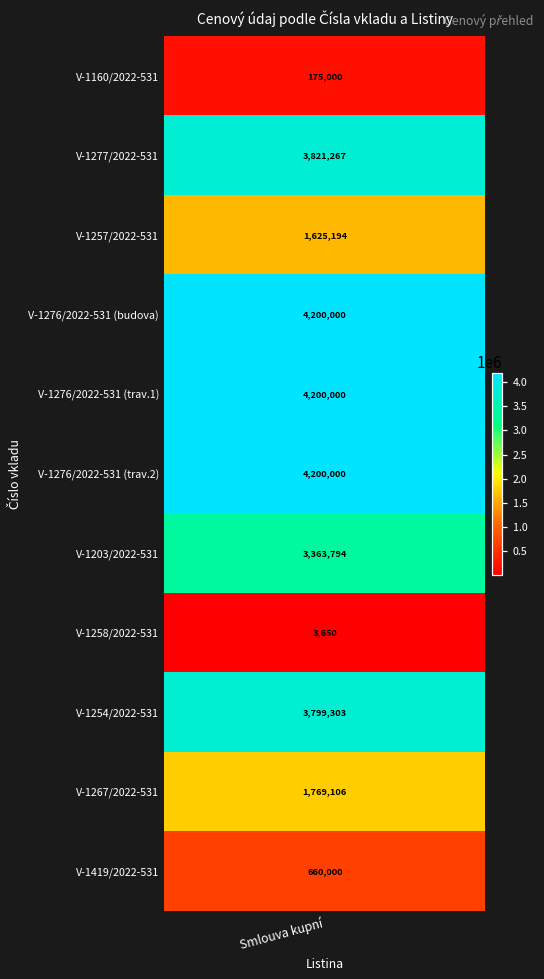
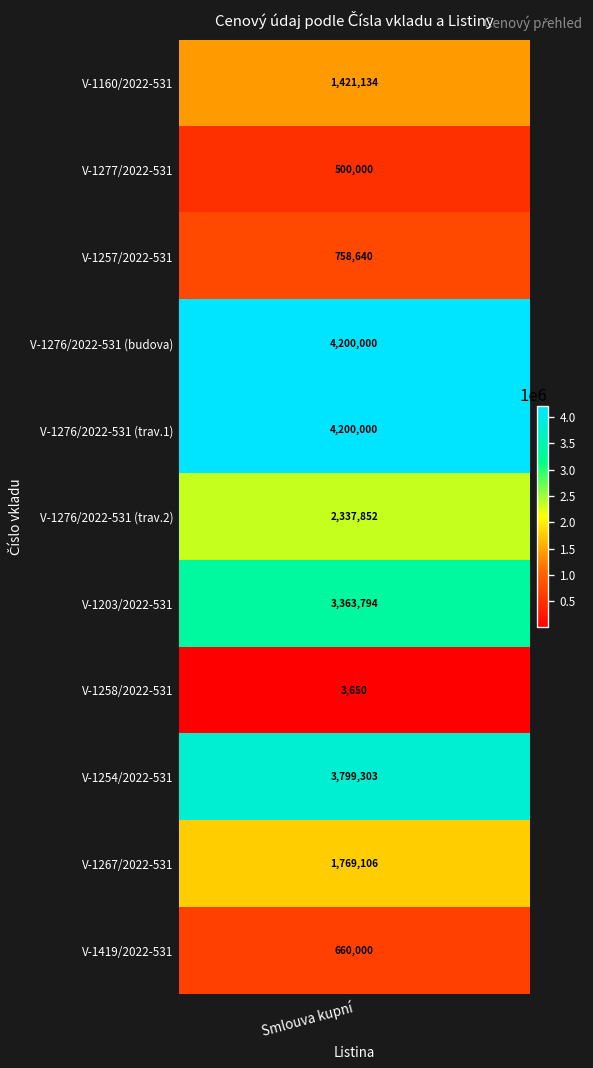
V-1160/2022-531, Smlouva kupní: 175,000 -> 1,421,134
V-1277/2022-531, Smlouva kupní: 3,821,267 -> 500,000
V-1257/2022-531, Smlouva kupní: 1,625,194 -> 758,640
V-1276/2022-531 (trav.2), Smlouva kupní: 4,200,000 -> 2,337,852
